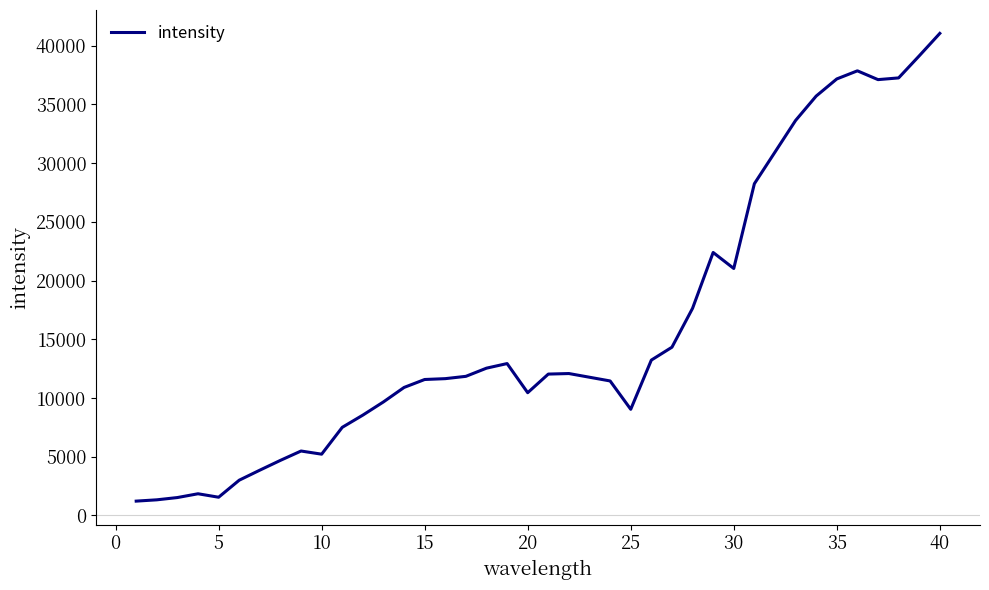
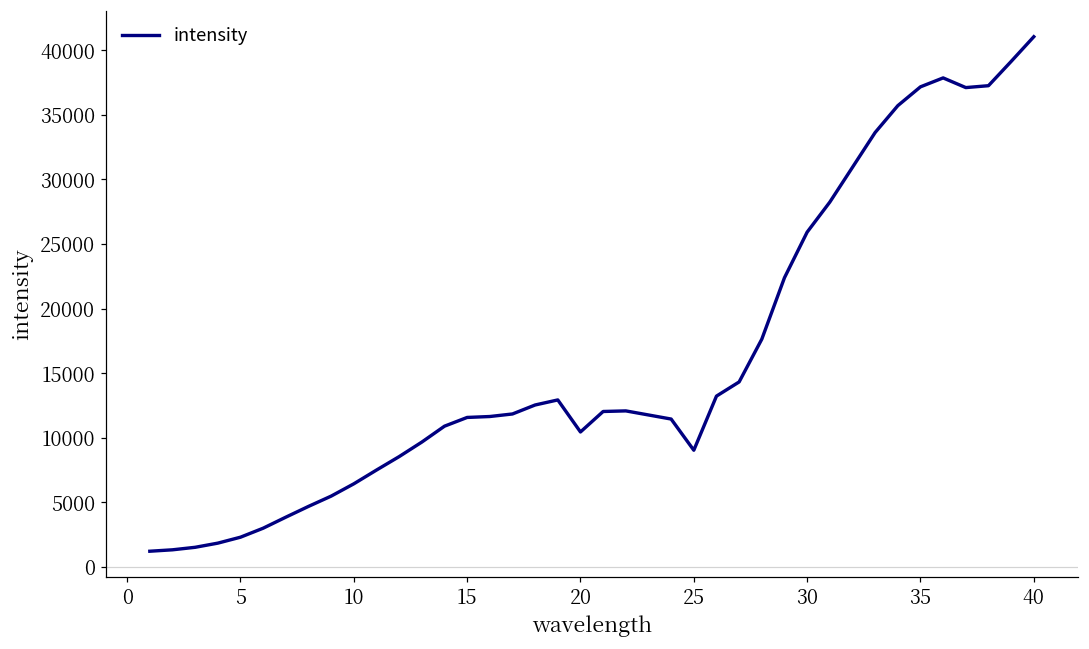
5: 1600 -> 2300
10: 5200 -> 6400
30: 21000 -> 25900
